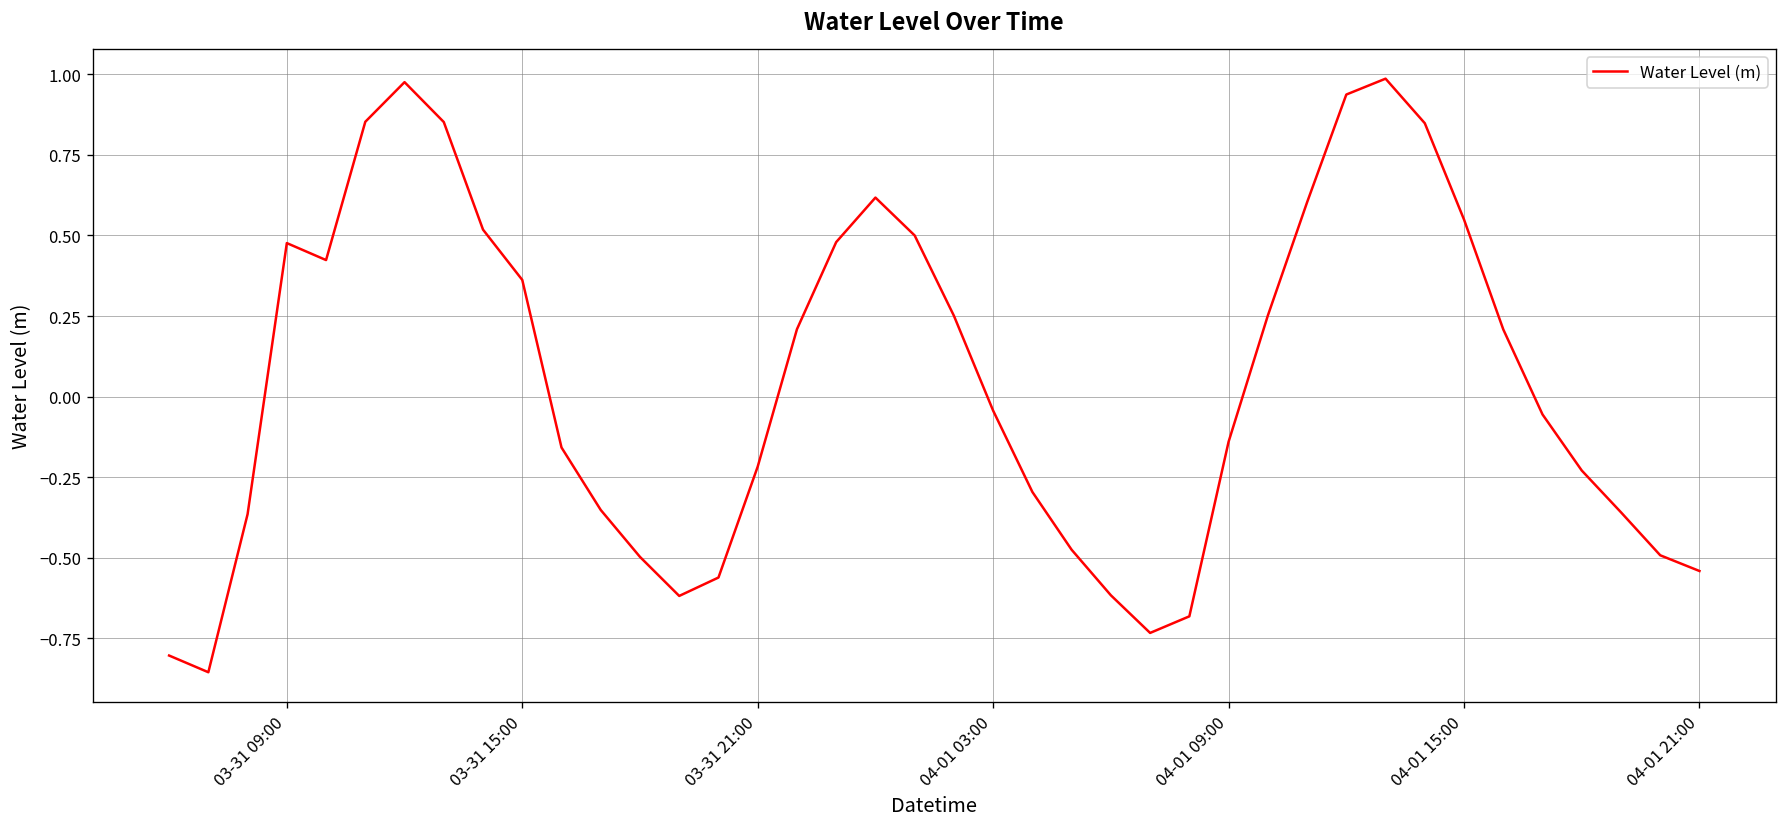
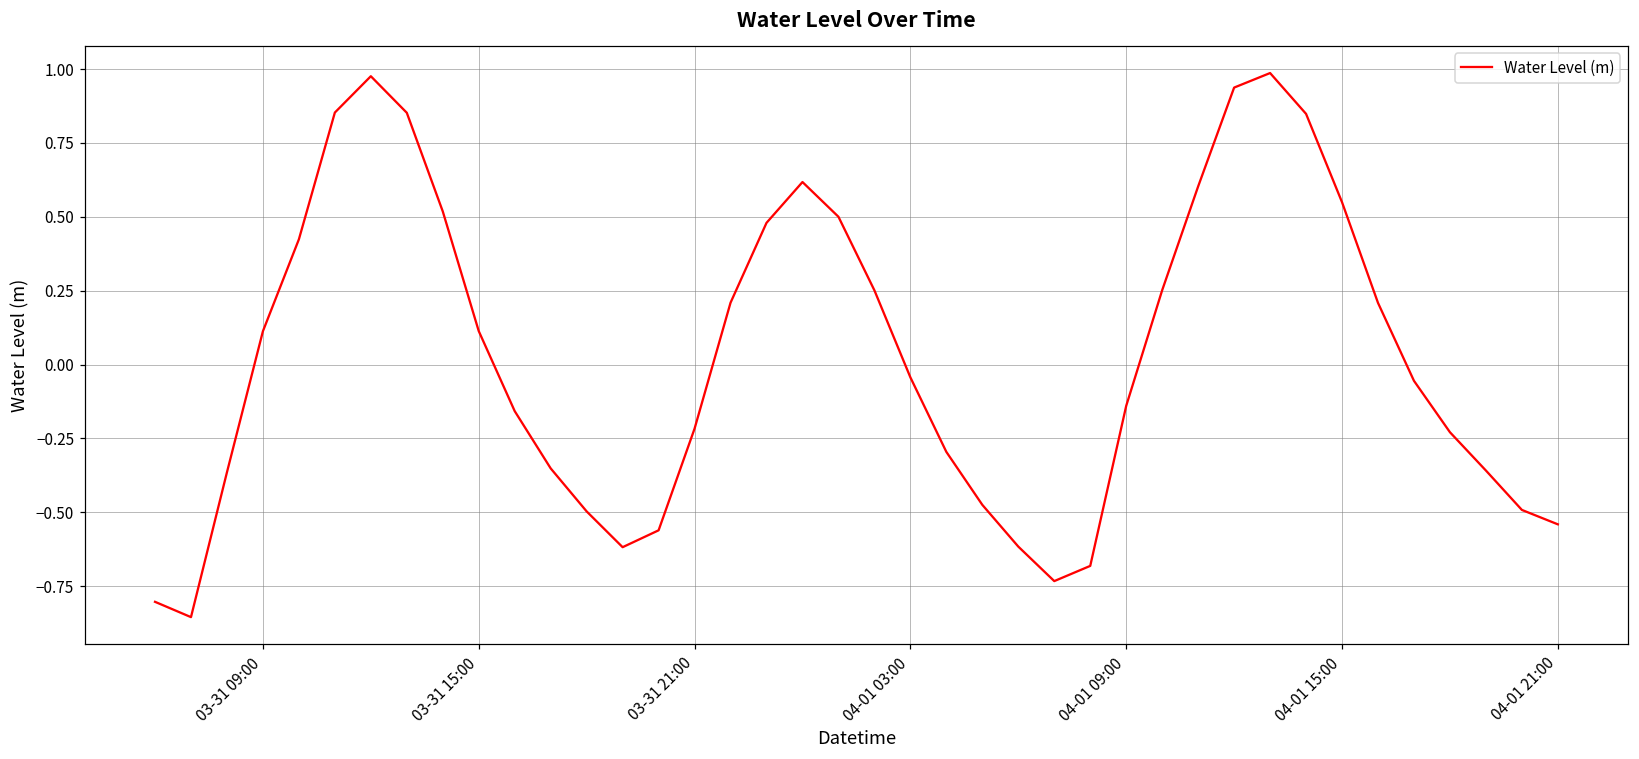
03-31 09:00: 0.48 -> 0.11
03-31 15:00: 0.36 -> 0.11
